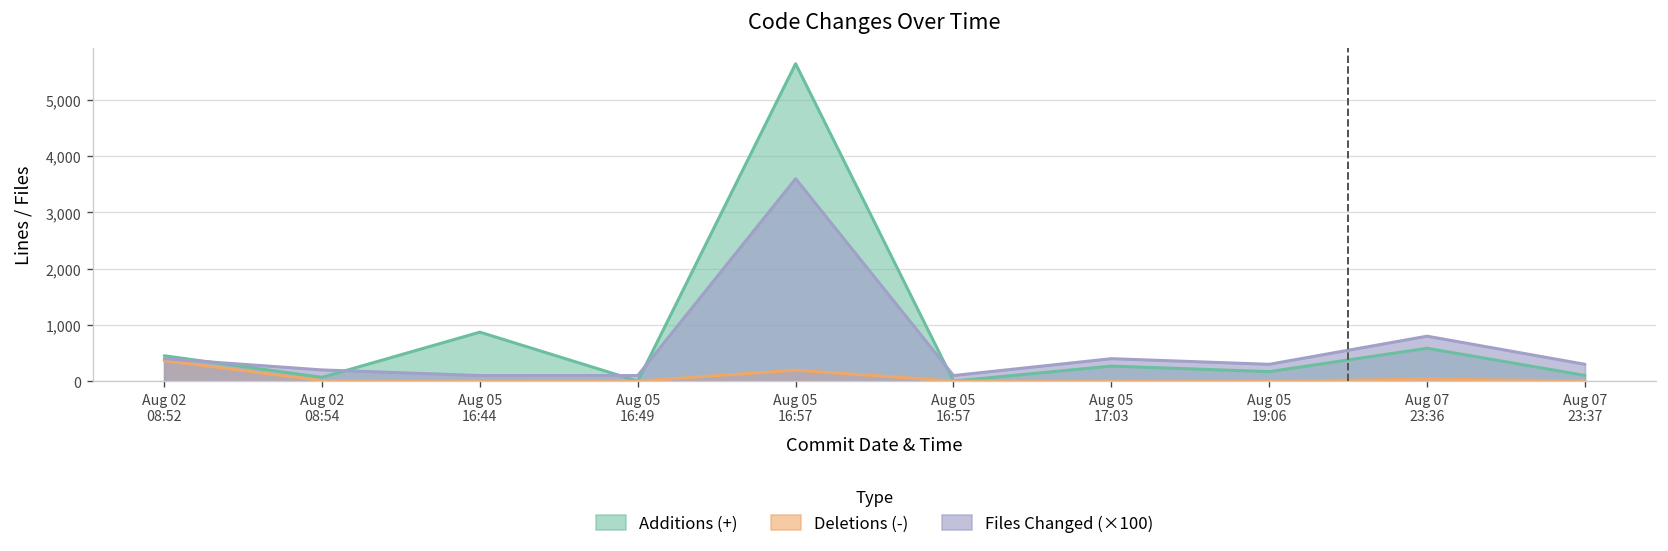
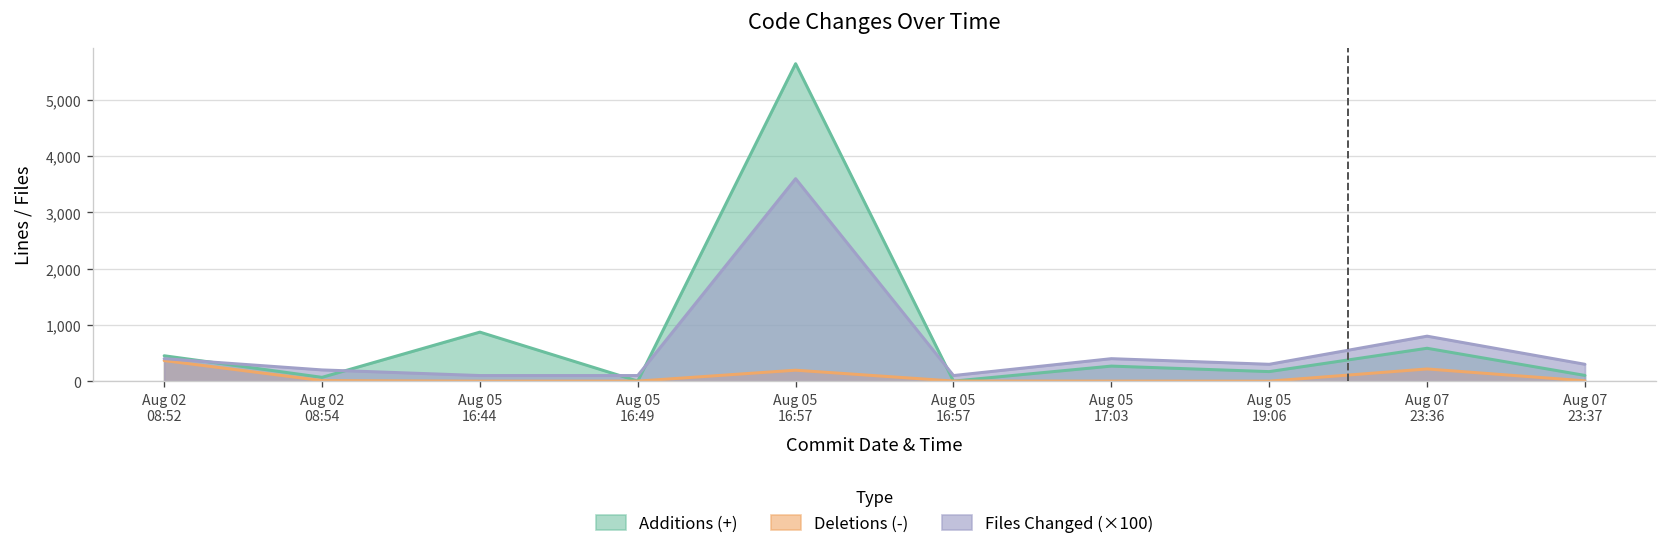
Deletions (-), Aug 07 23:36: 0 -> 200
